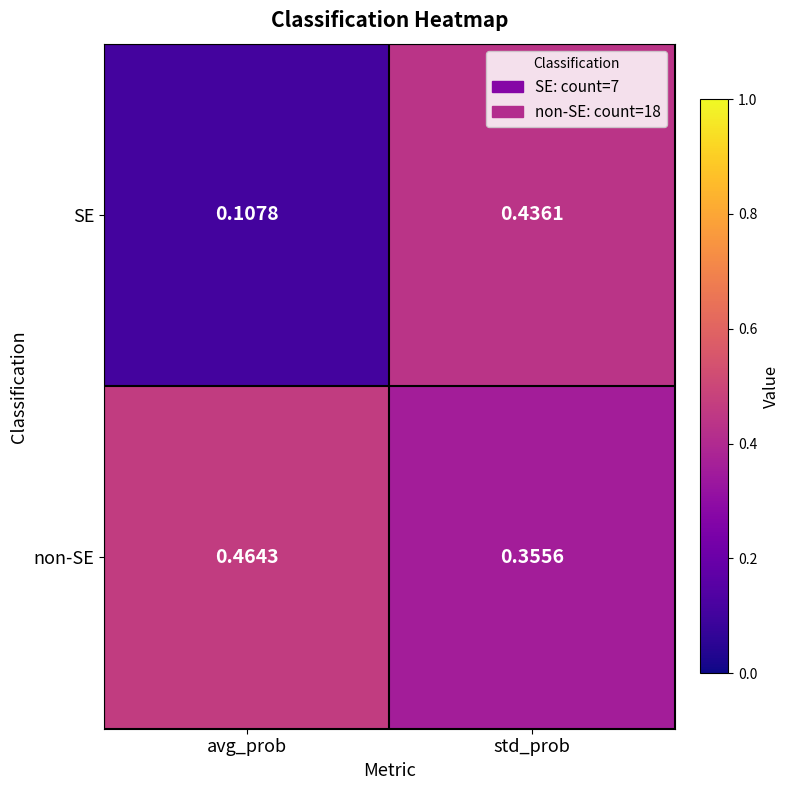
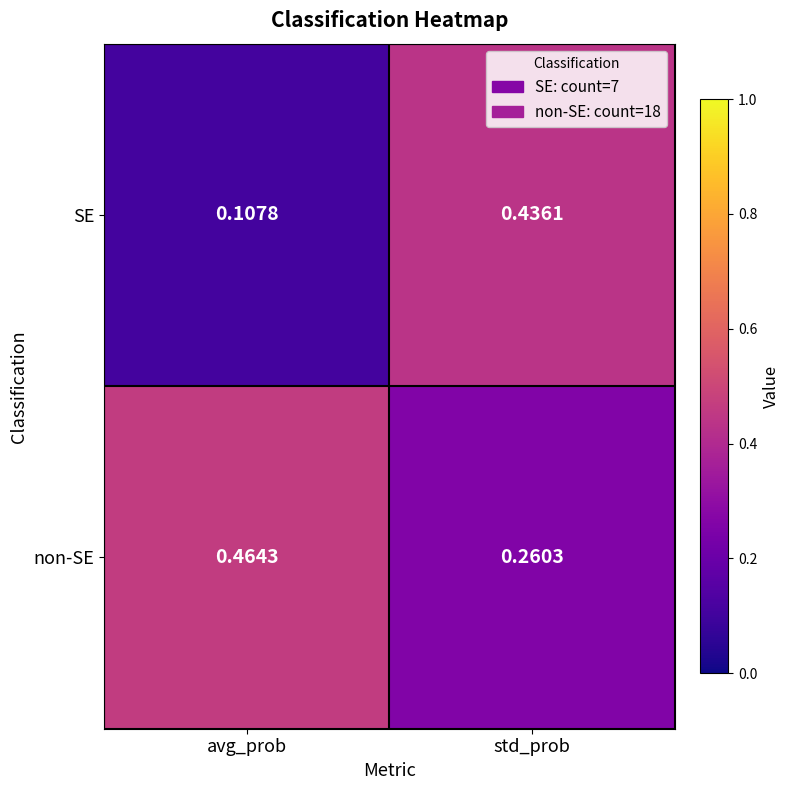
non-SE, std_prob: 0.3556 -> 0.2603
